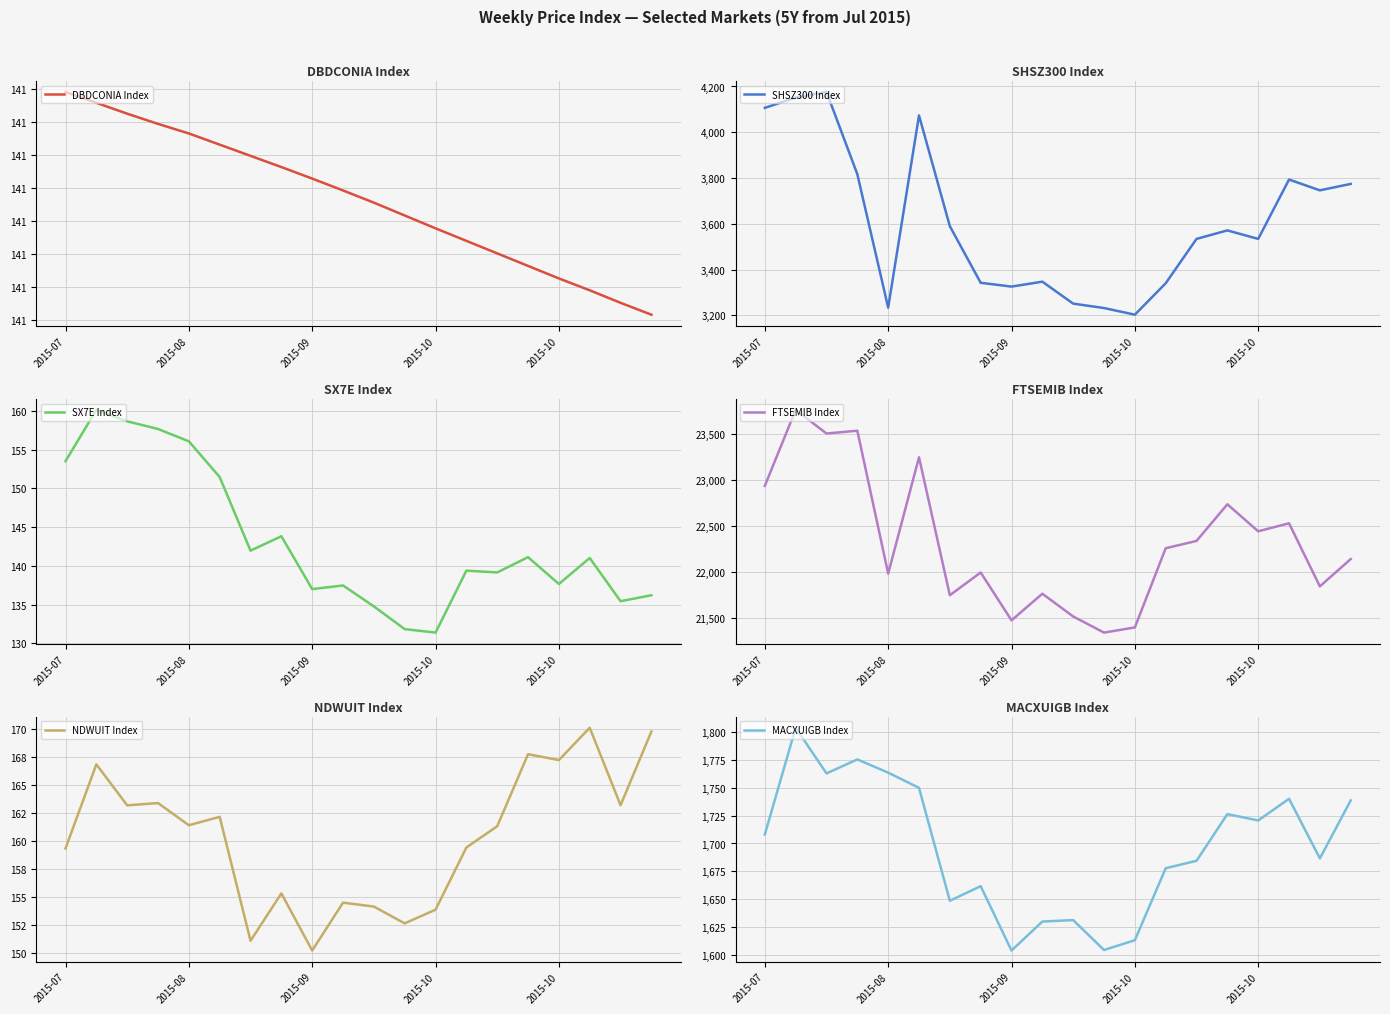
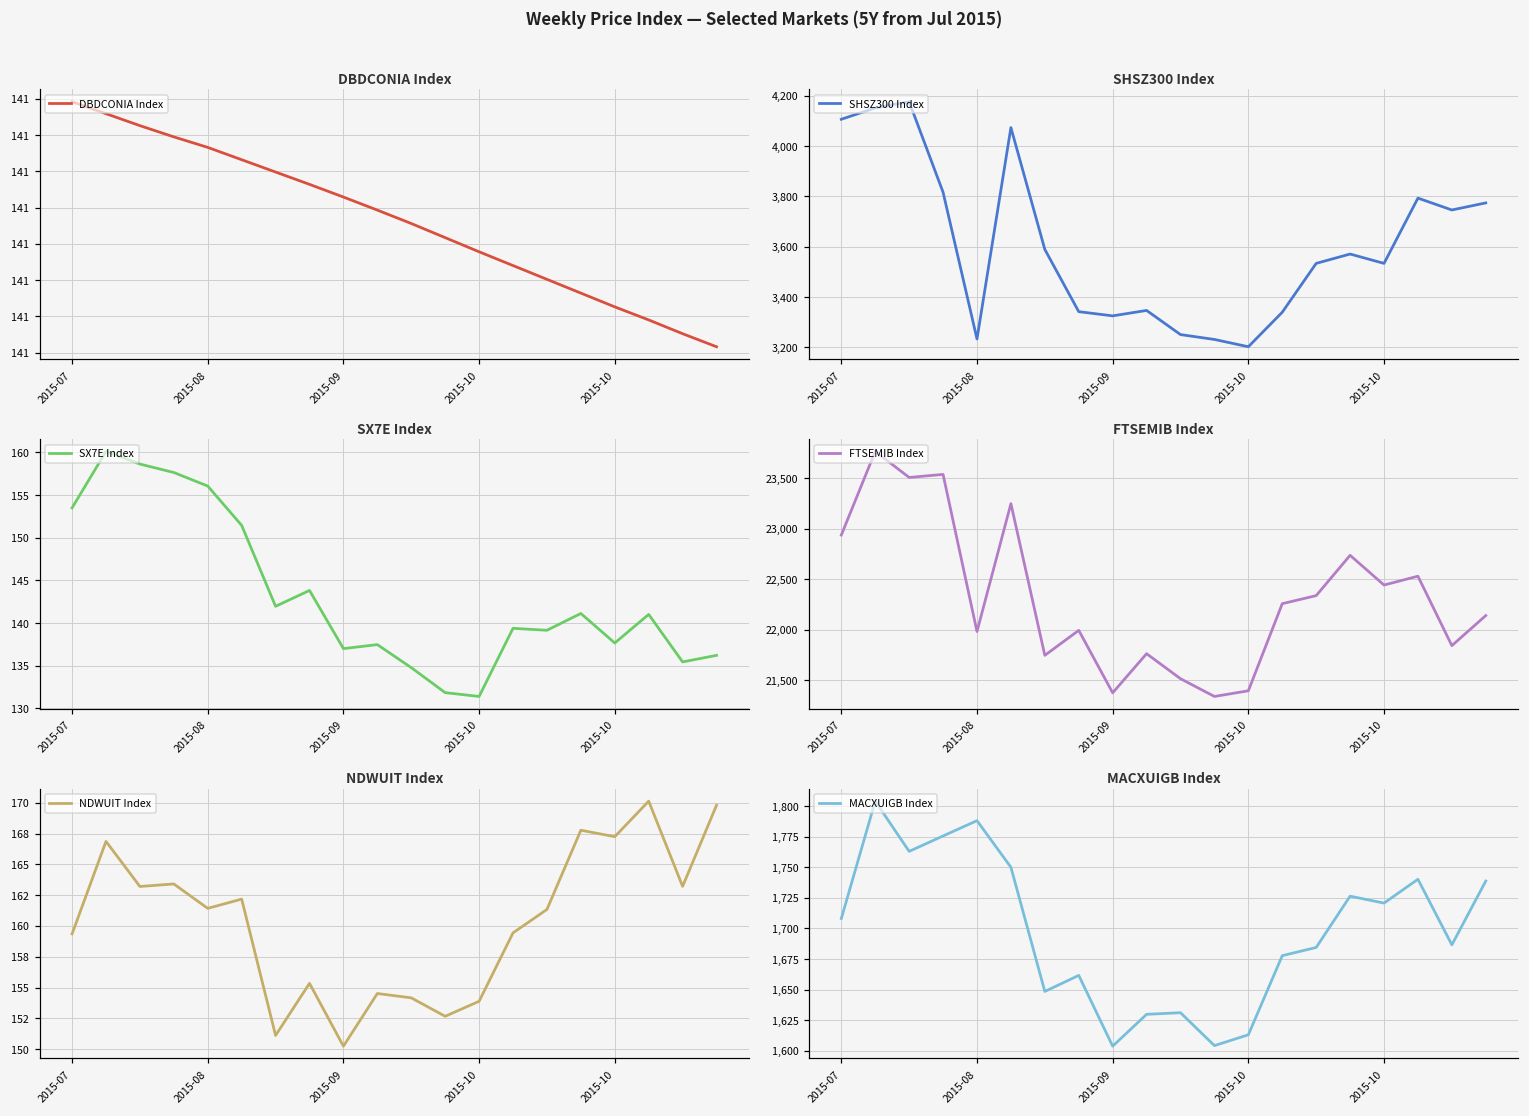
FTSEMIB Index, 2015-09: 21,500 -> 21,400
MACXUIGB Index, 2015-08: 1,764 -> 1,788
